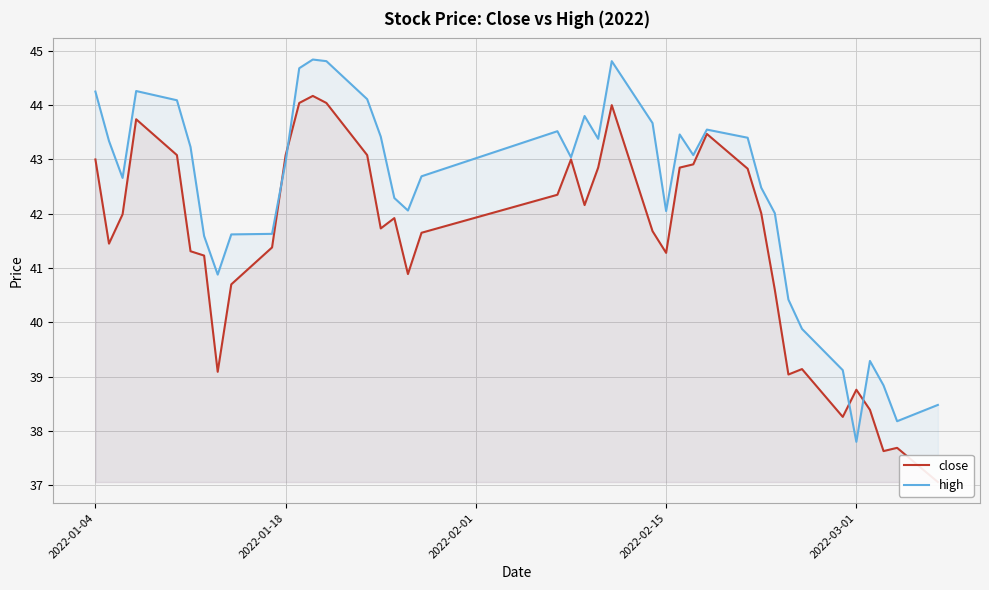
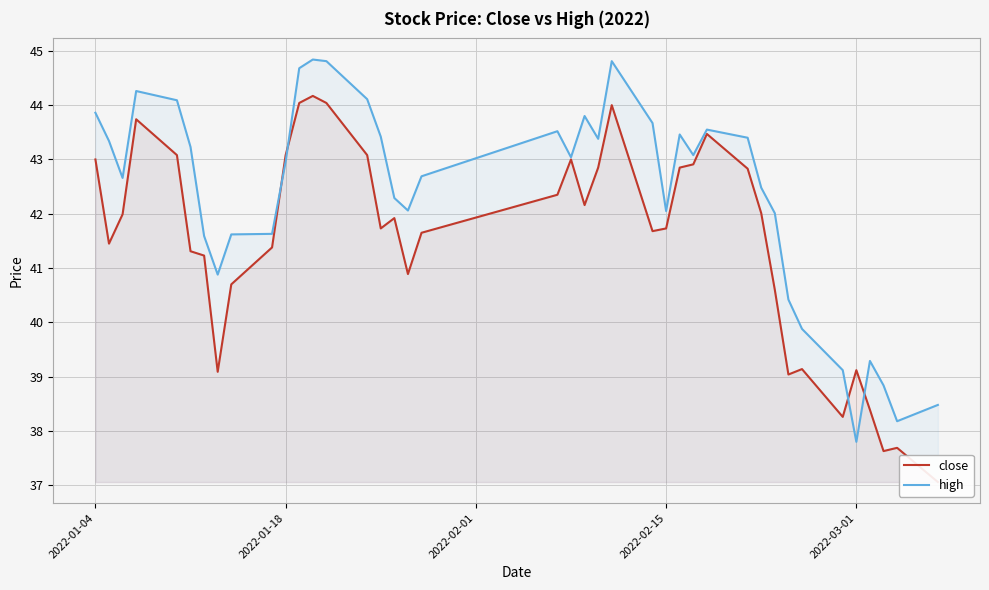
high, 2022-01-04: 44.3 -> 43.9
close, 2022-02-15: 41.3 -> 41.7
close, 2022-03-01: 38.8 -> 39.1
